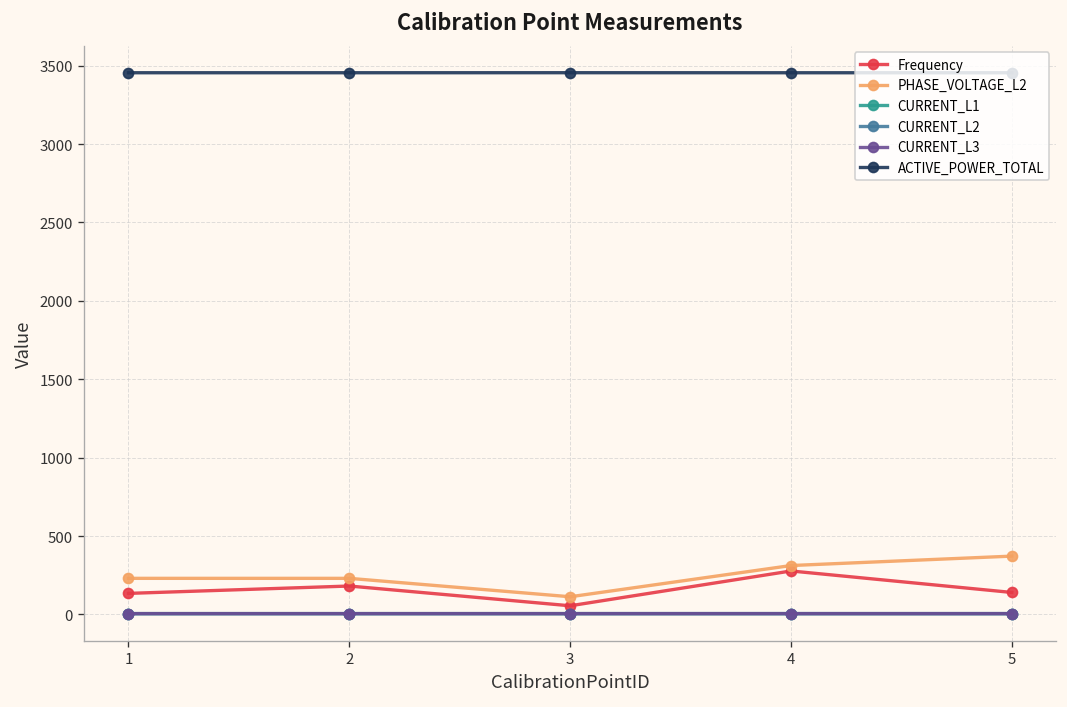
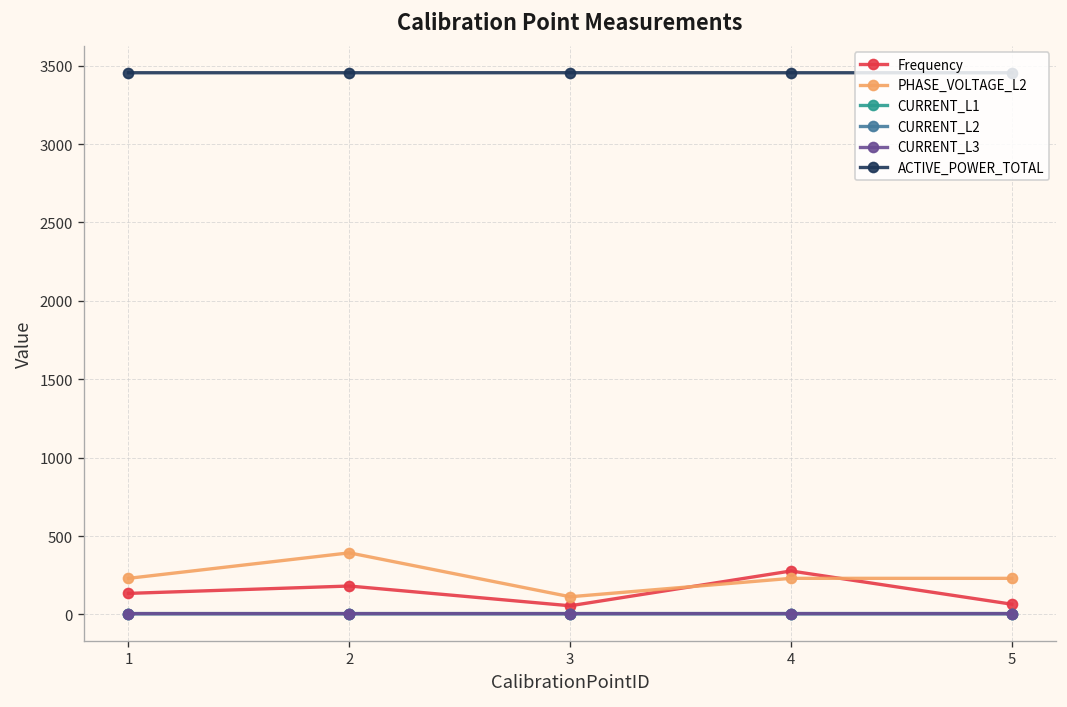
PHASE_VOLTAGE_L2, 2: 230 -> 390
PHASE_VOLTAGE_L2, 4: 310 -> 230
Frequency, 5: 140 -> 70
PHASE_VOLTAGE_L2, 5: 370 -> 230
